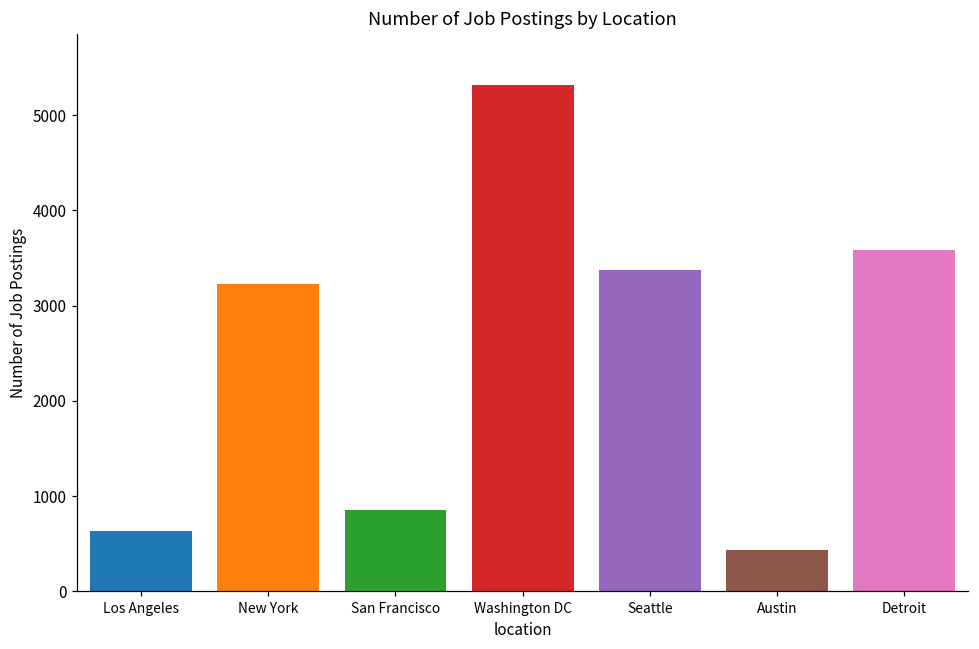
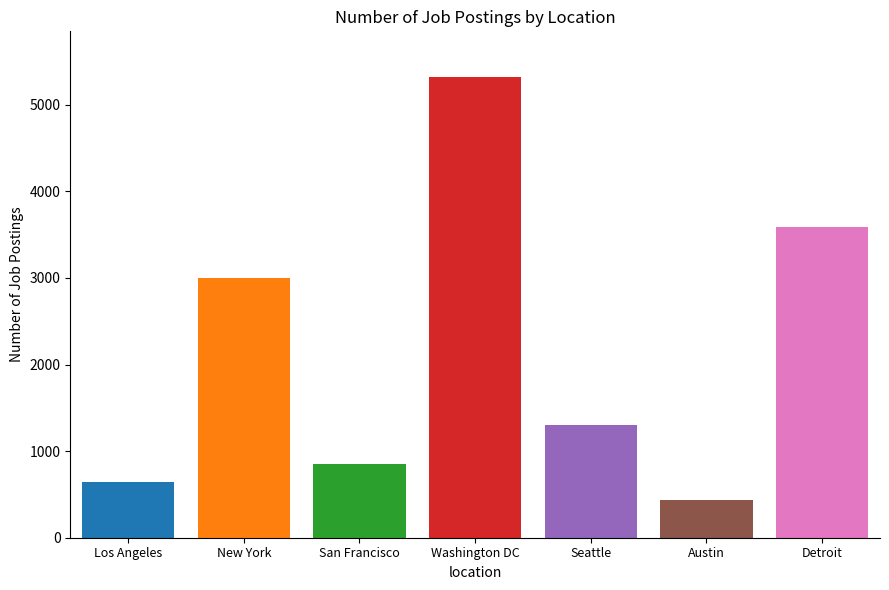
New York: 3200 -> 3000
Seattle: 3400 -> 1300
